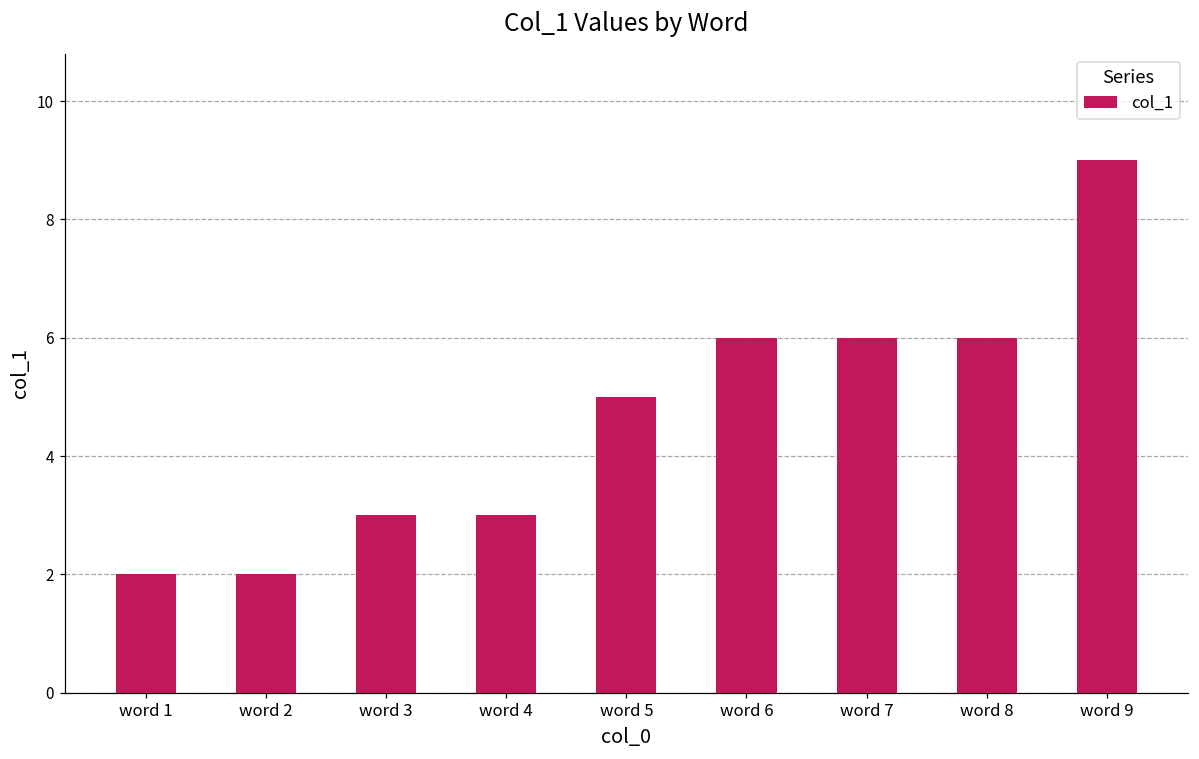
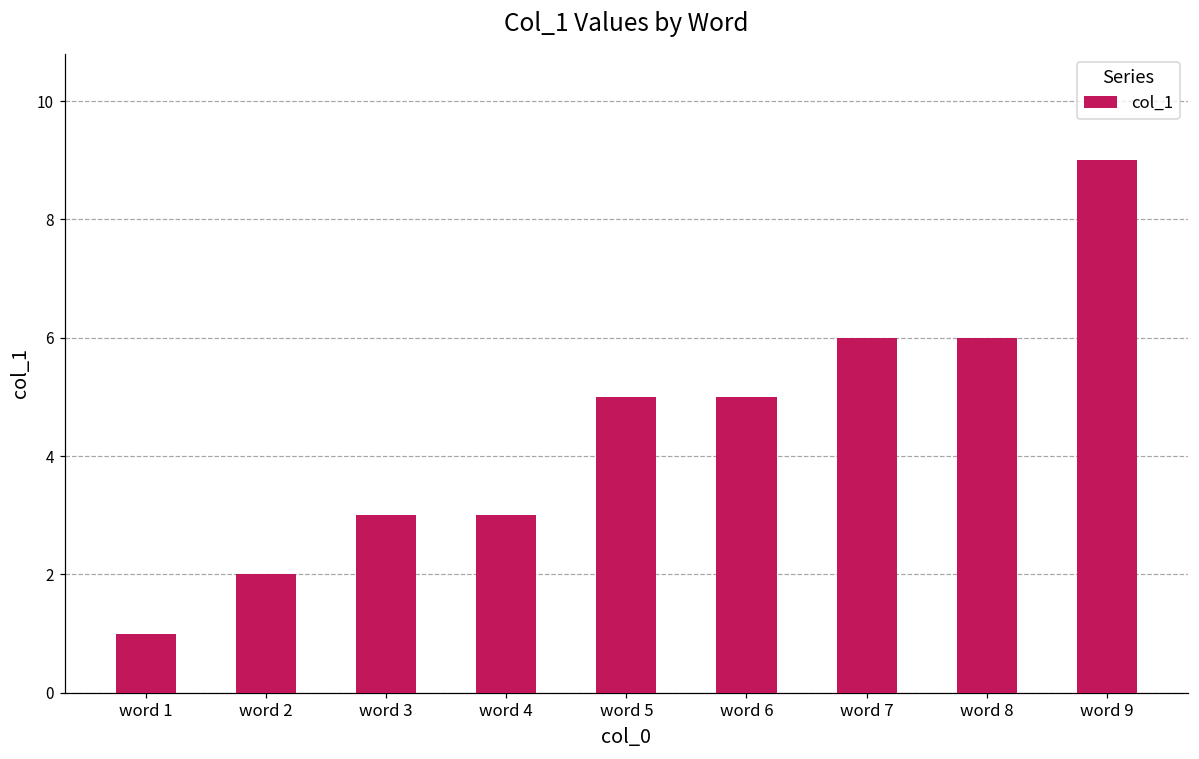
word 1: 2 -> 1
word 6: 6 -> 5
